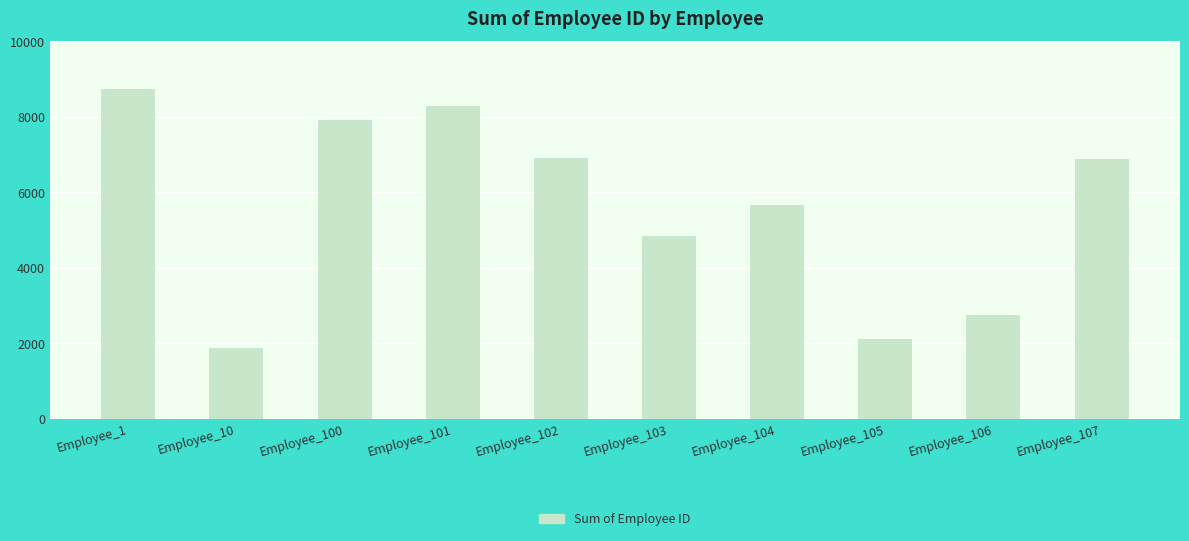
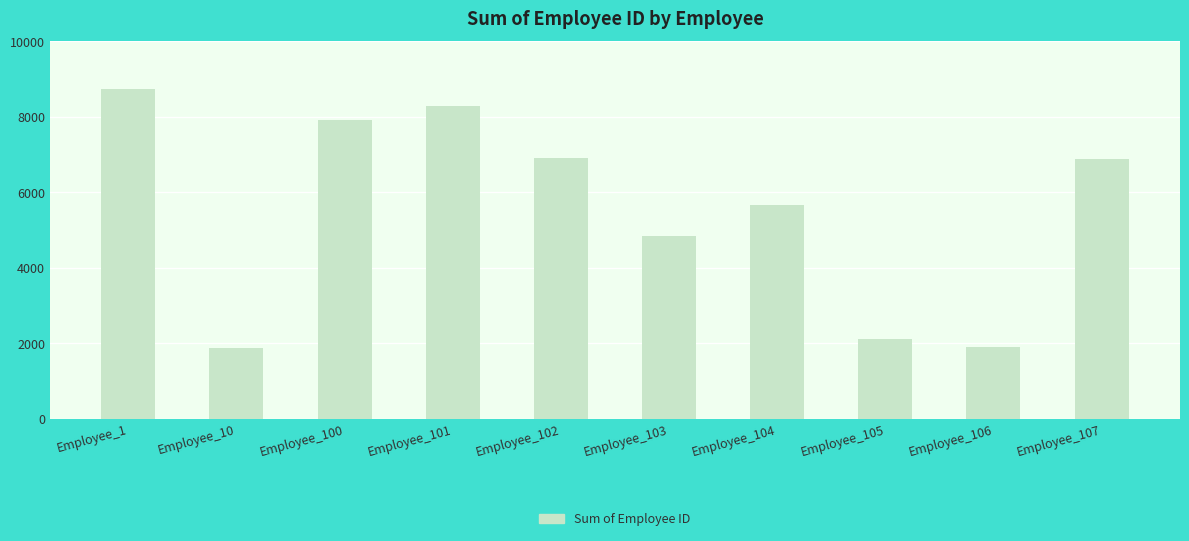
Employee_106: 2800 -> 1900
